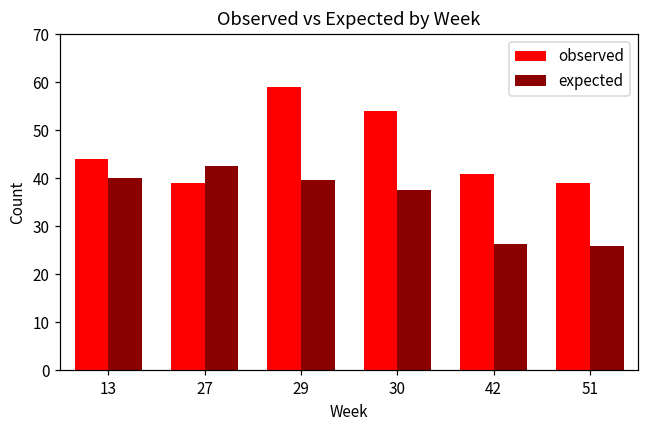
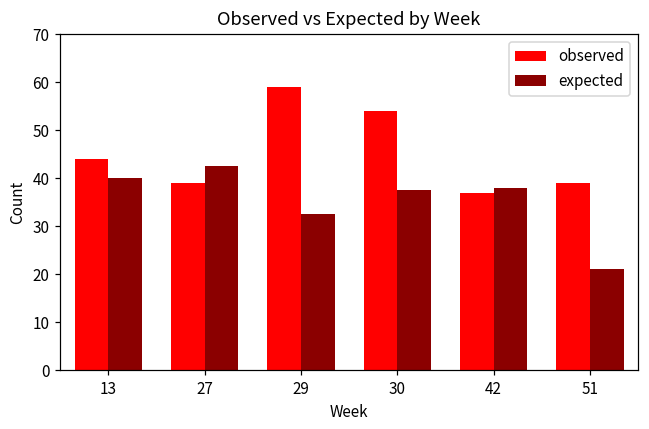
expected, 29: 40 -> 33
observed, 42: 41 -> 37
expected, 42: 26 -> 38
expected, 51: 26 -> 21
